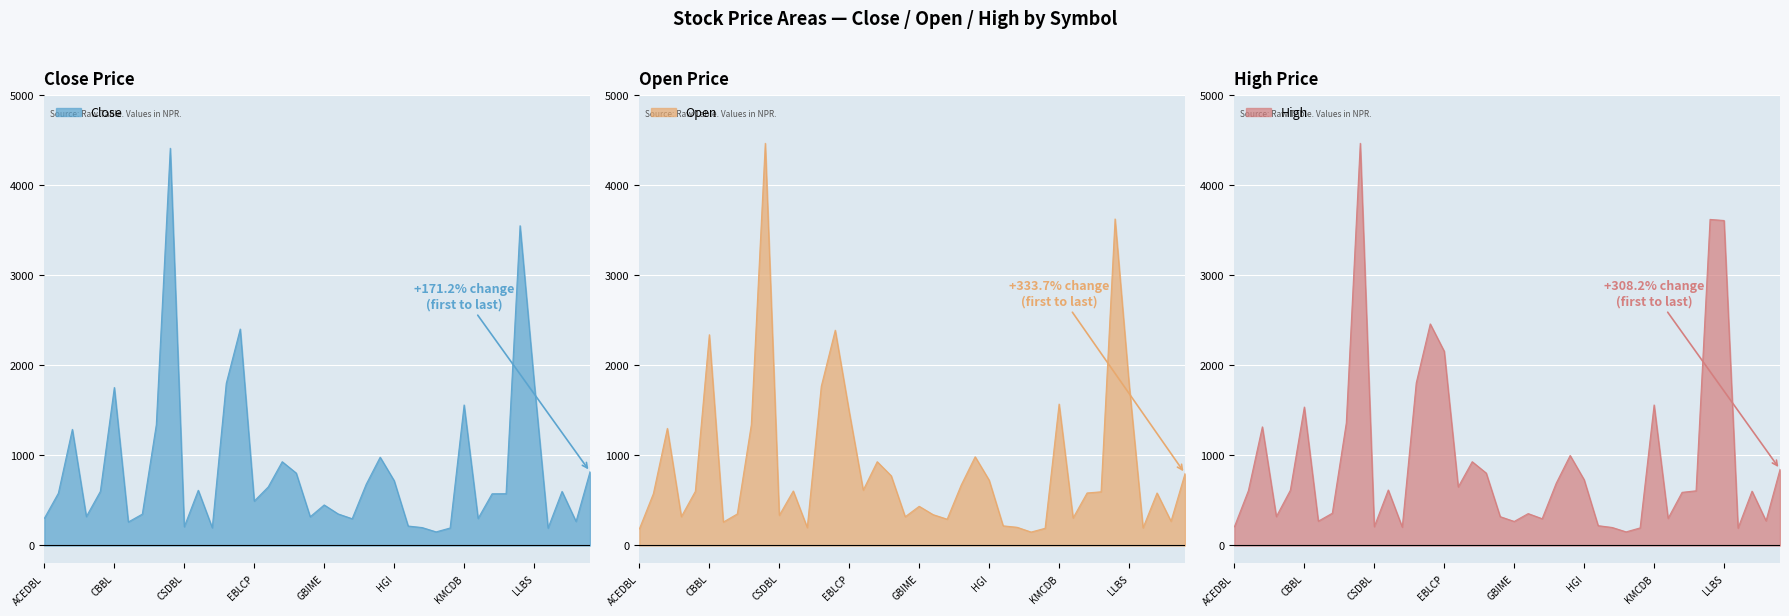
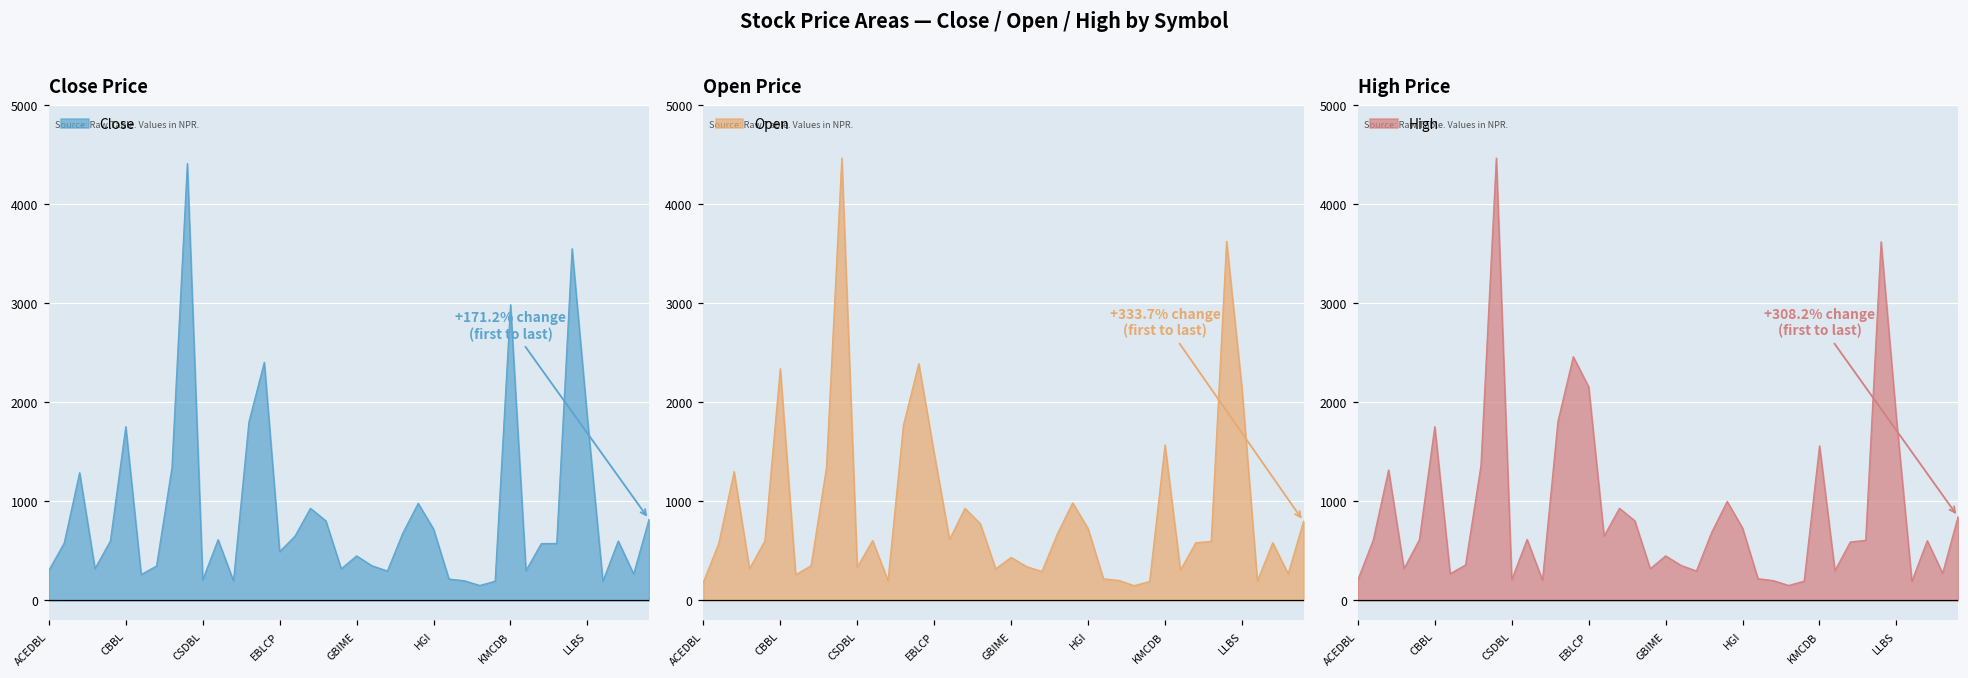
Close Price, KMCDB: 1600 -> 3000
Open Price, LLBS: 1800 -> 2100
High Price, CBBL: 1500 -> 1800
High Price, GBIME: 300 -> 500
High Price, LLBS: 3600 -> 1800
